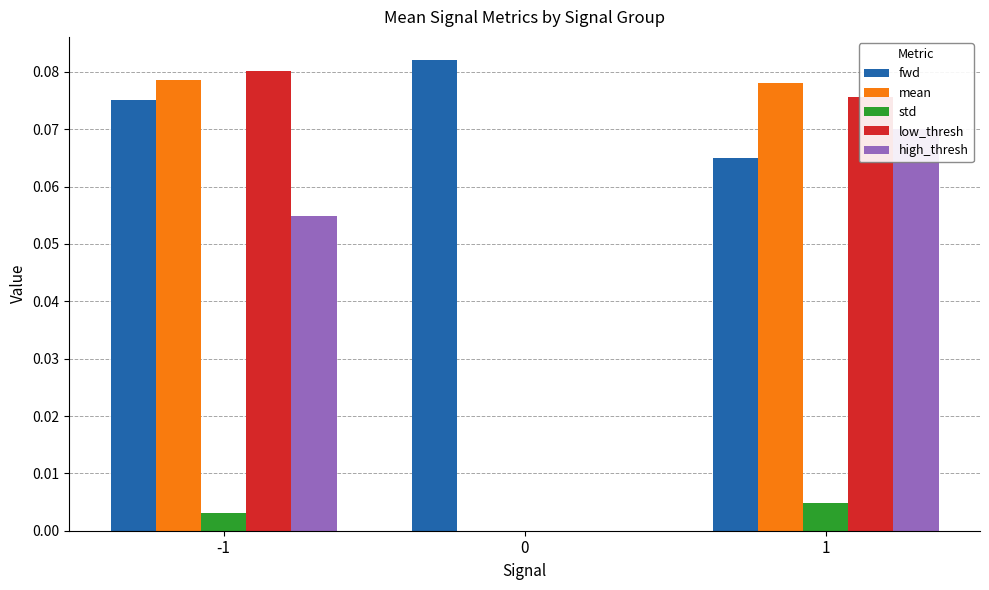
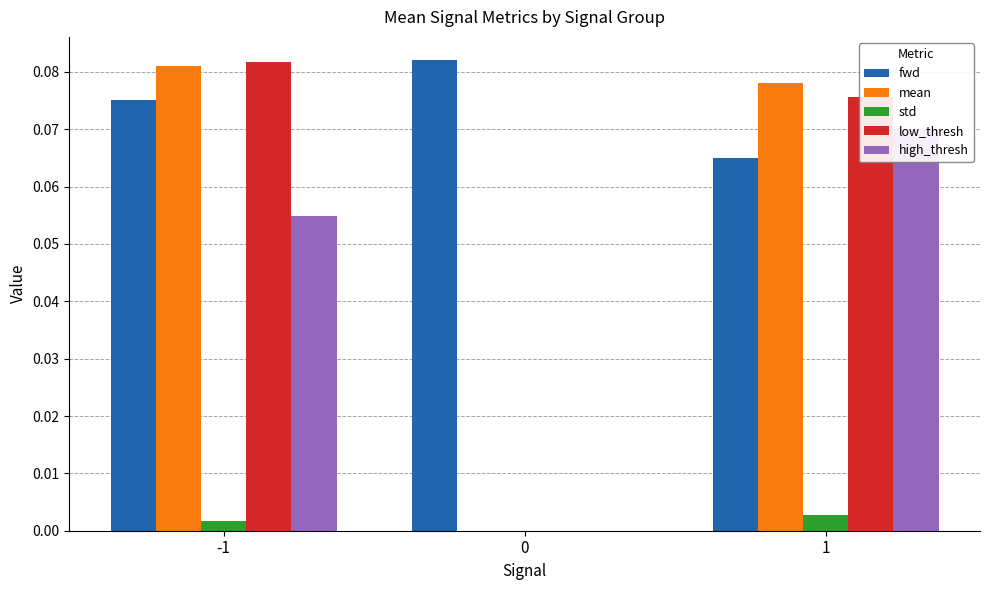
mean, -1: 0.079 -> 0.081
std, -1: 0.003 -> 0.002
low_thresh, -1: 0.080 -> 0.082
std, 1: 0.005 -> 0.003
